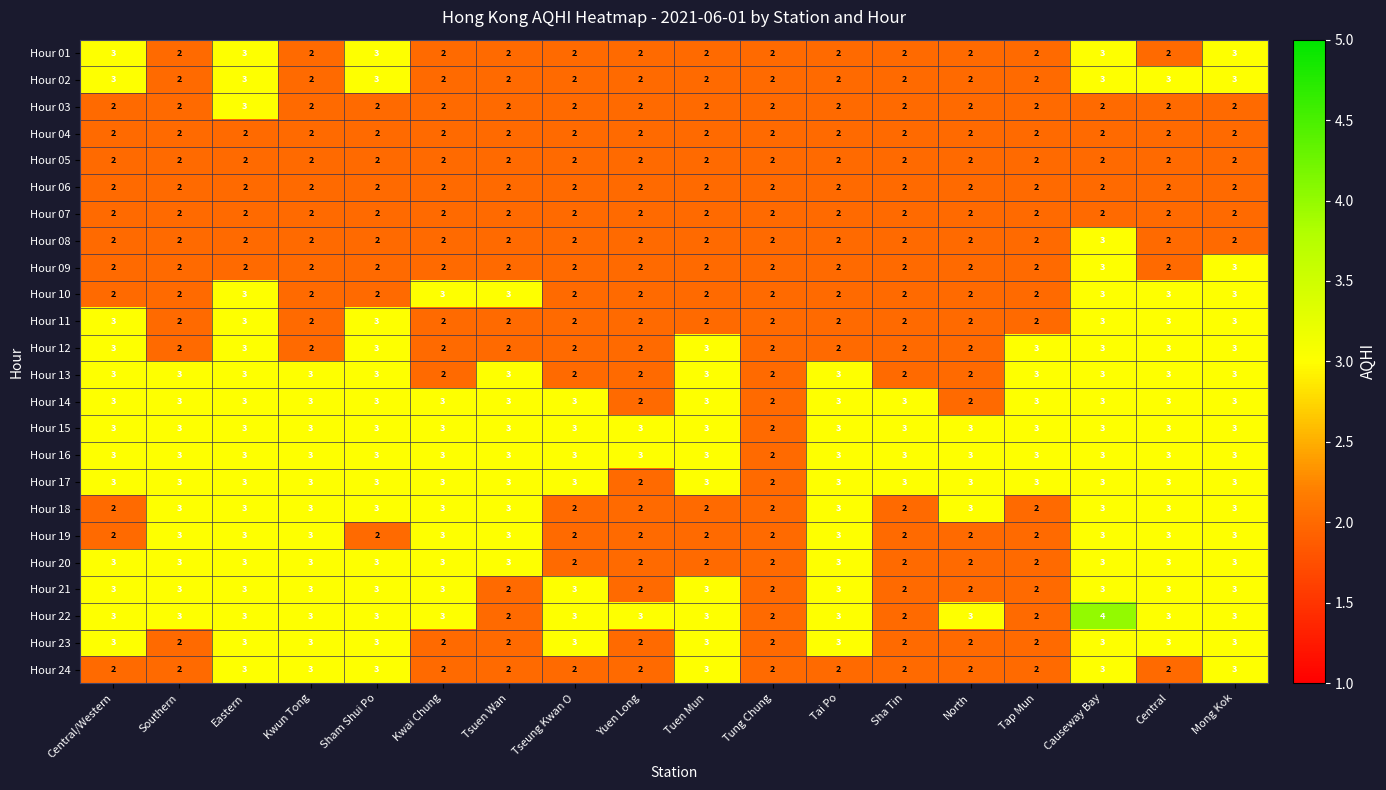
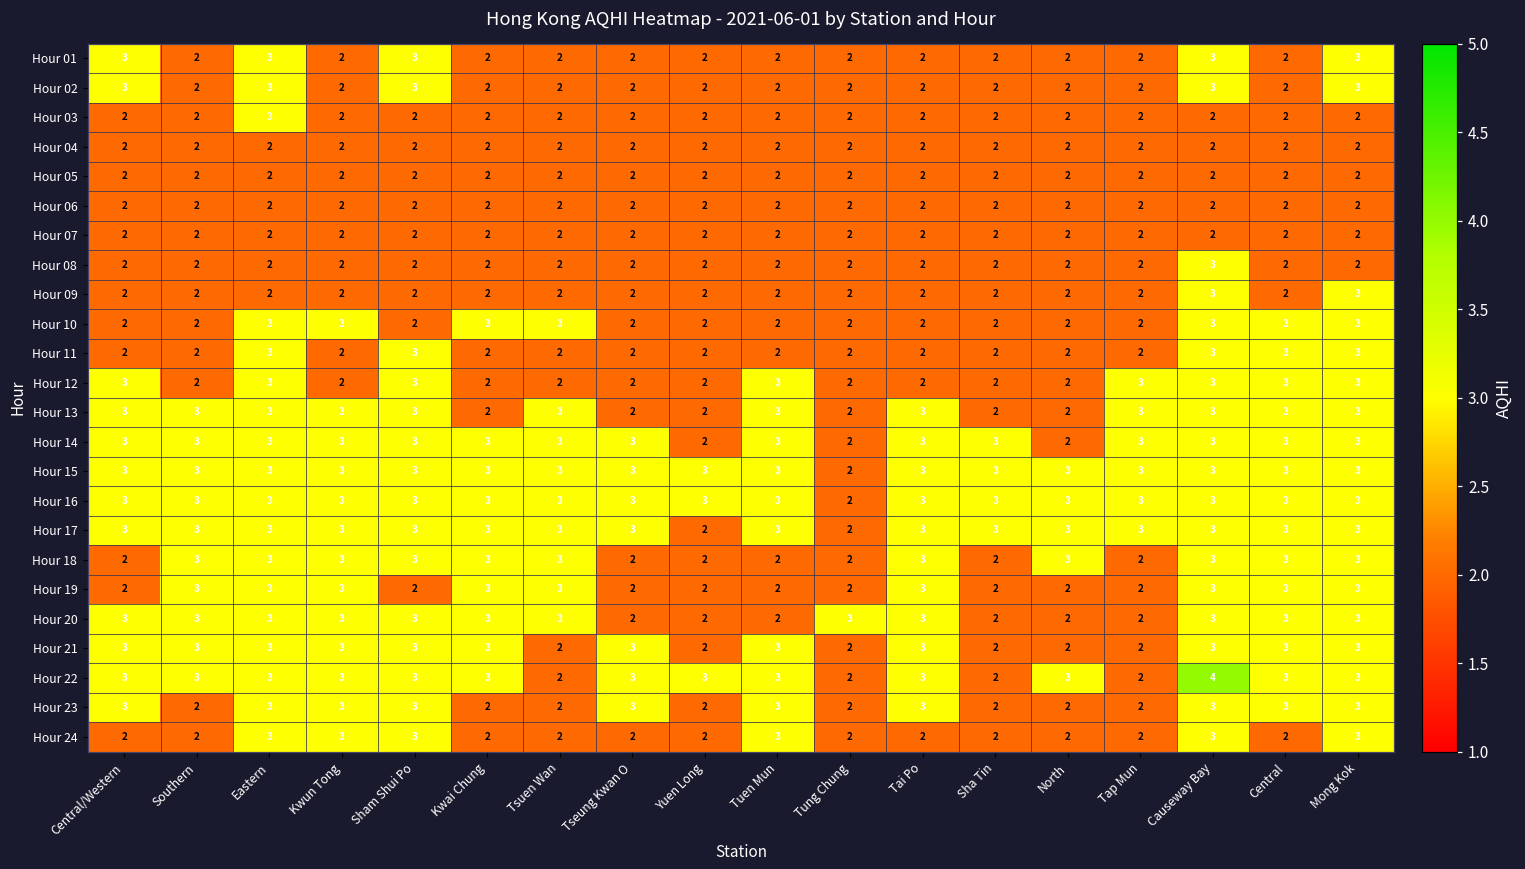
Hour 02, Central: 3 -> 2
Hour 10, Kwun Tong: 2 -> 3
Hour 11, Central/Western: 3 -> 2
Hour 20, Tung Chung: 2 -> 3
